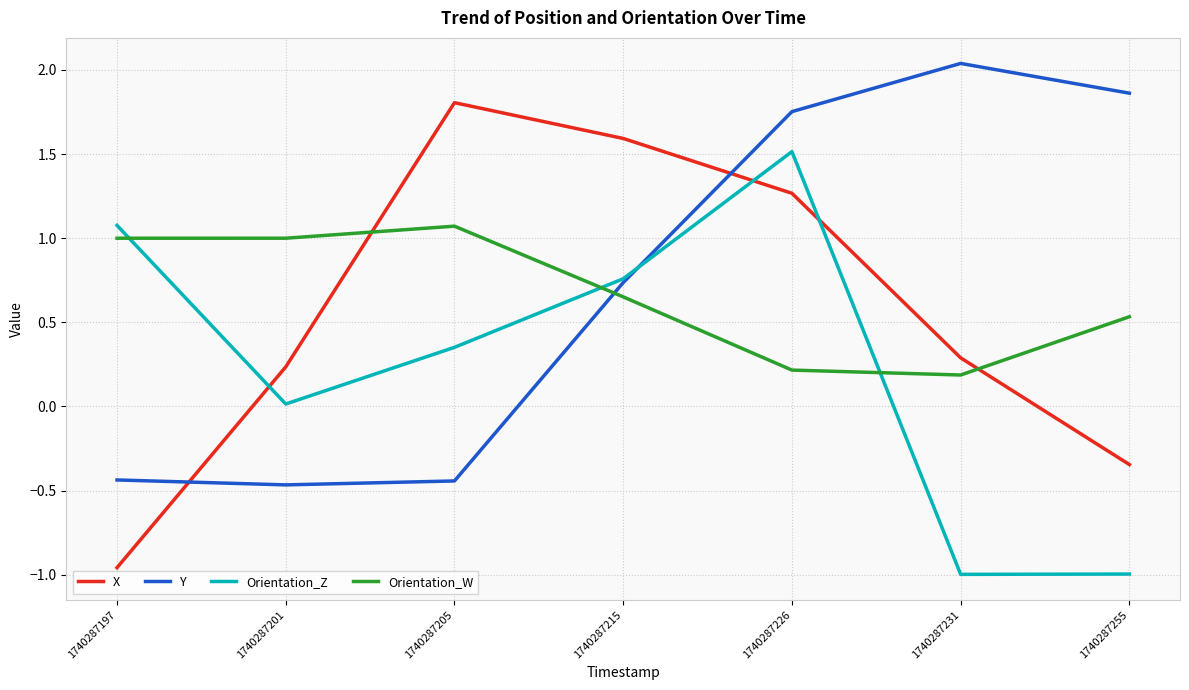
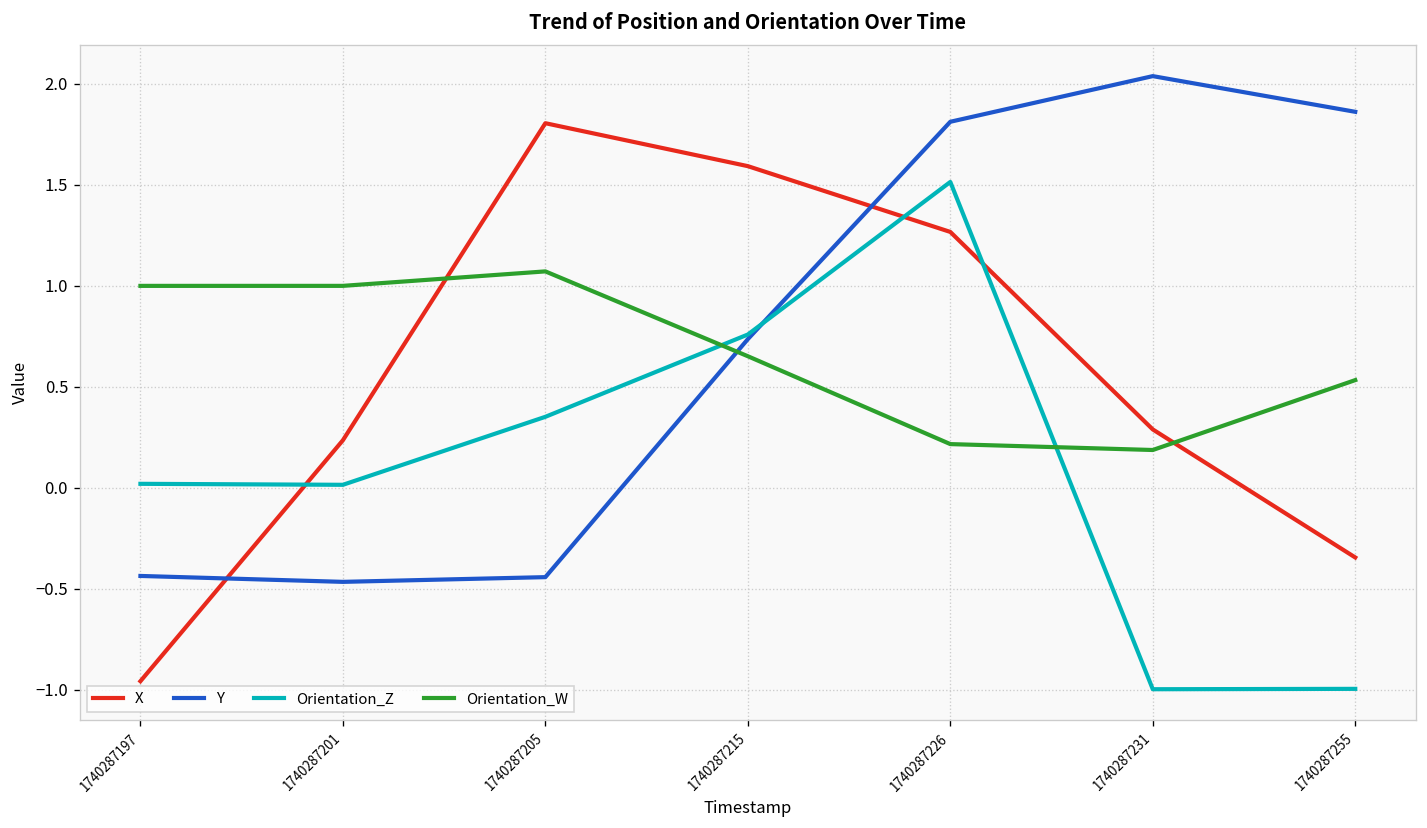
Orientation_Z, 1740287197: 1.08 -> 0.02
Y, 1740287226: 1.75 -> 1.81
